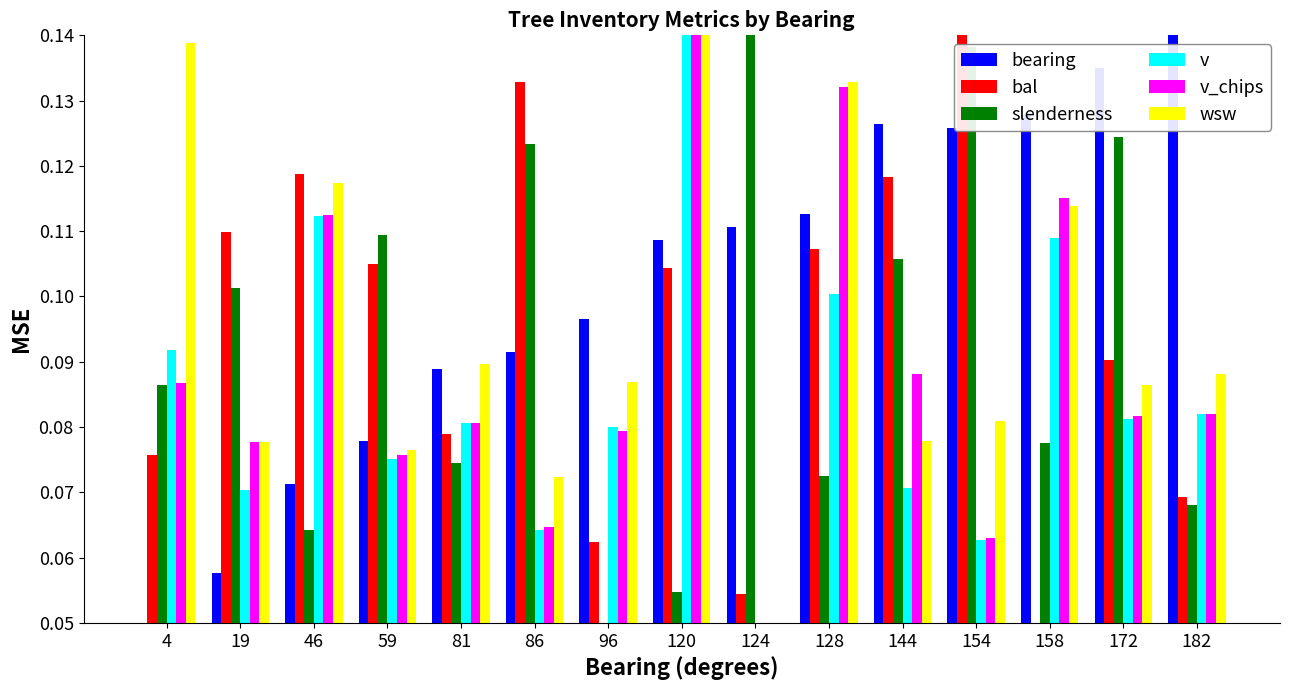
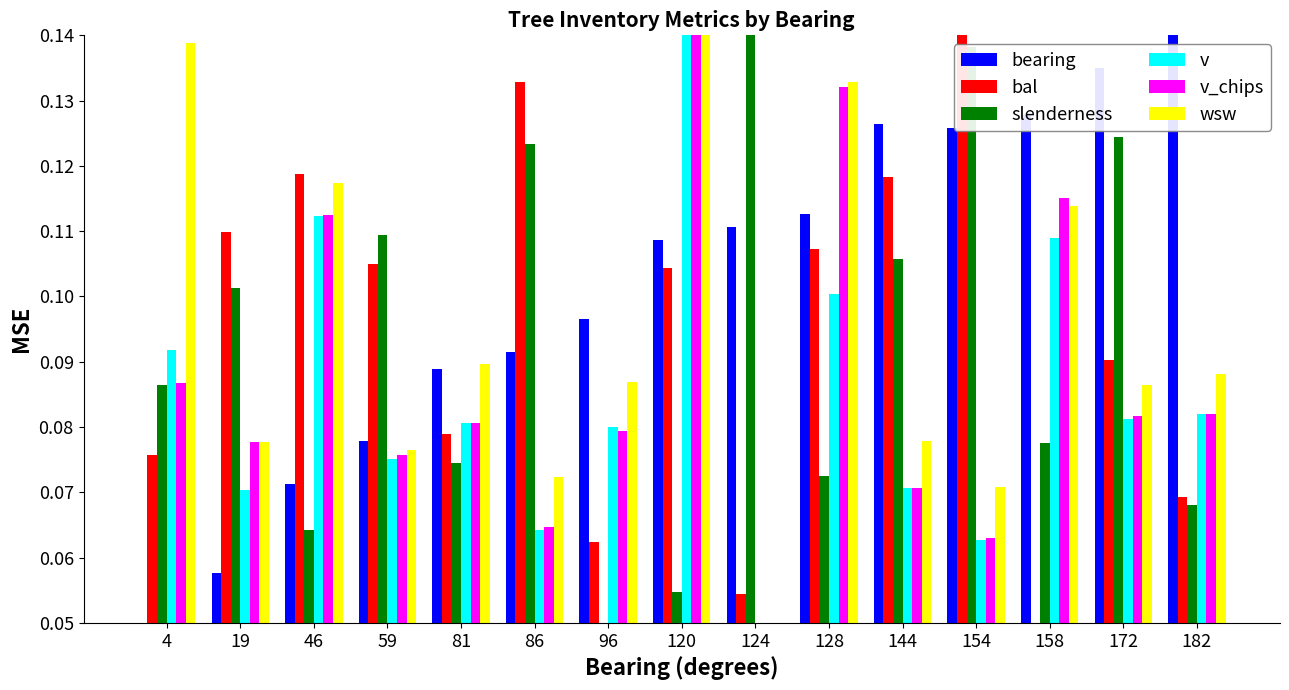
v_chips, 144: 0.088 -> 0.071
wsw, 154: 0.081 -> 0.071
